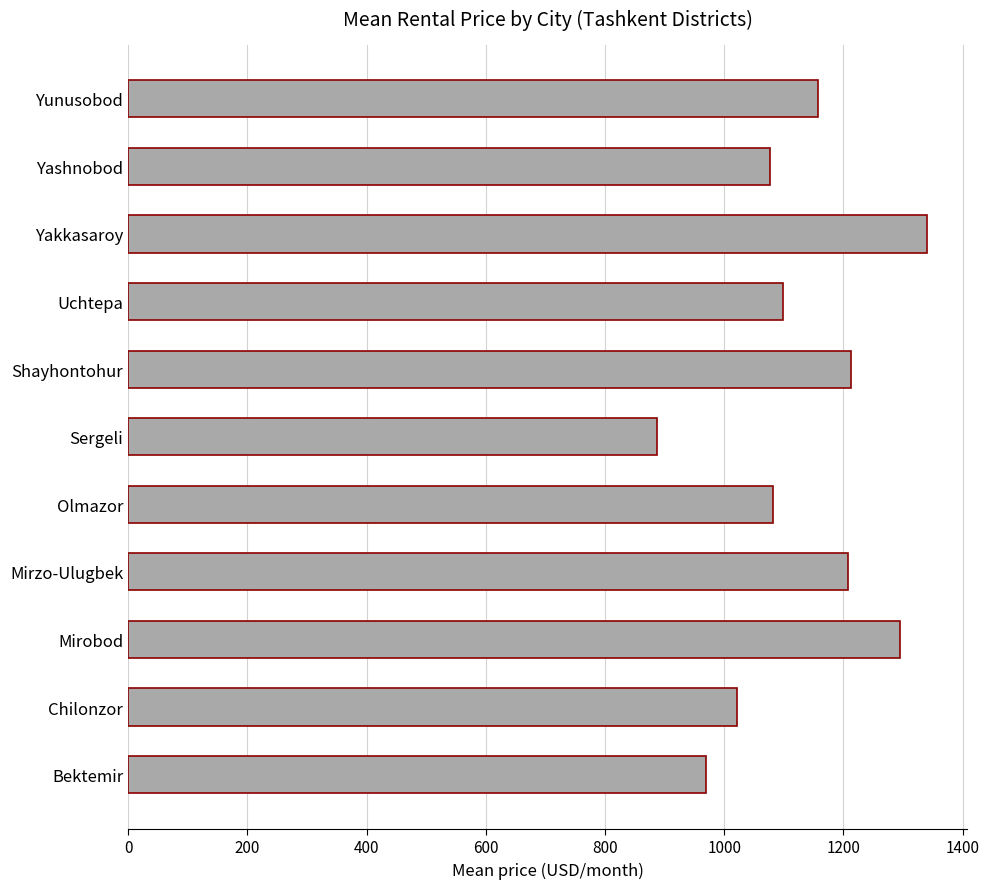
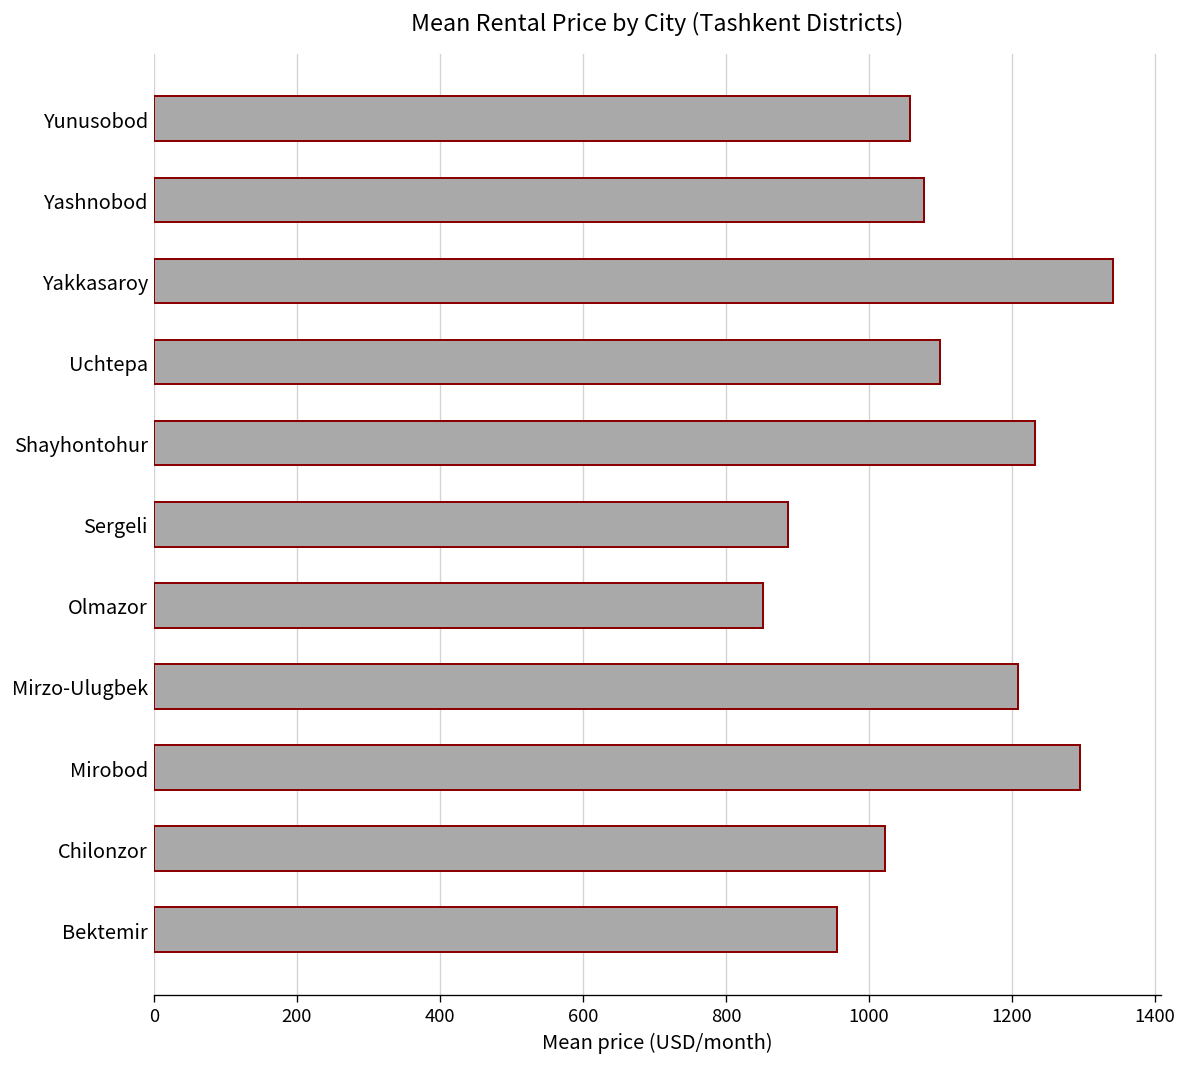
Yunusobod: 1160 -> 1060
Shayhontohur: 1210 -> 1230
Olmazor: 1080 -> 850
Bektemir: 970 -> 960
